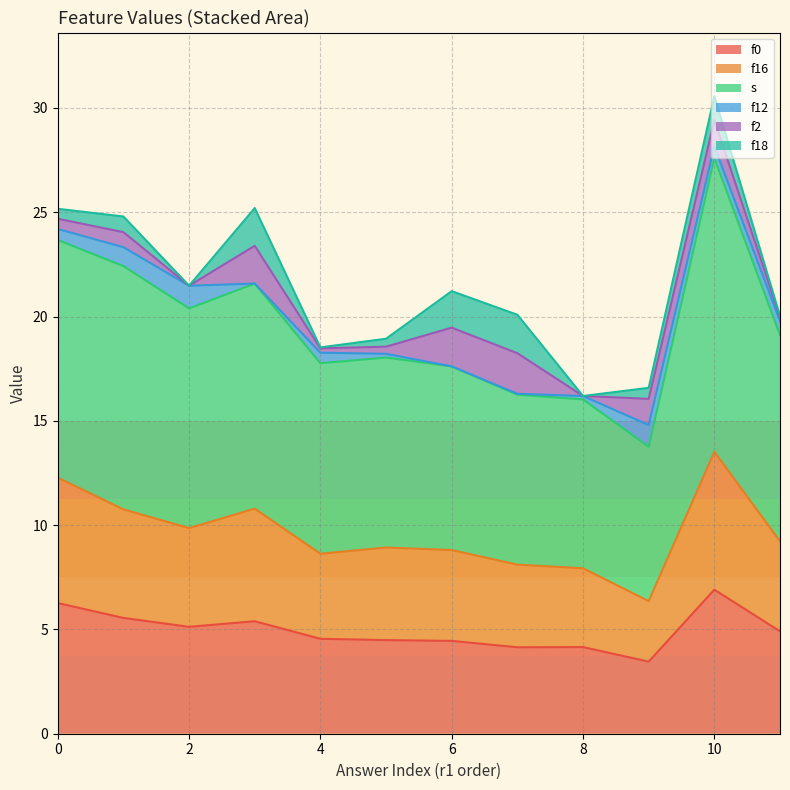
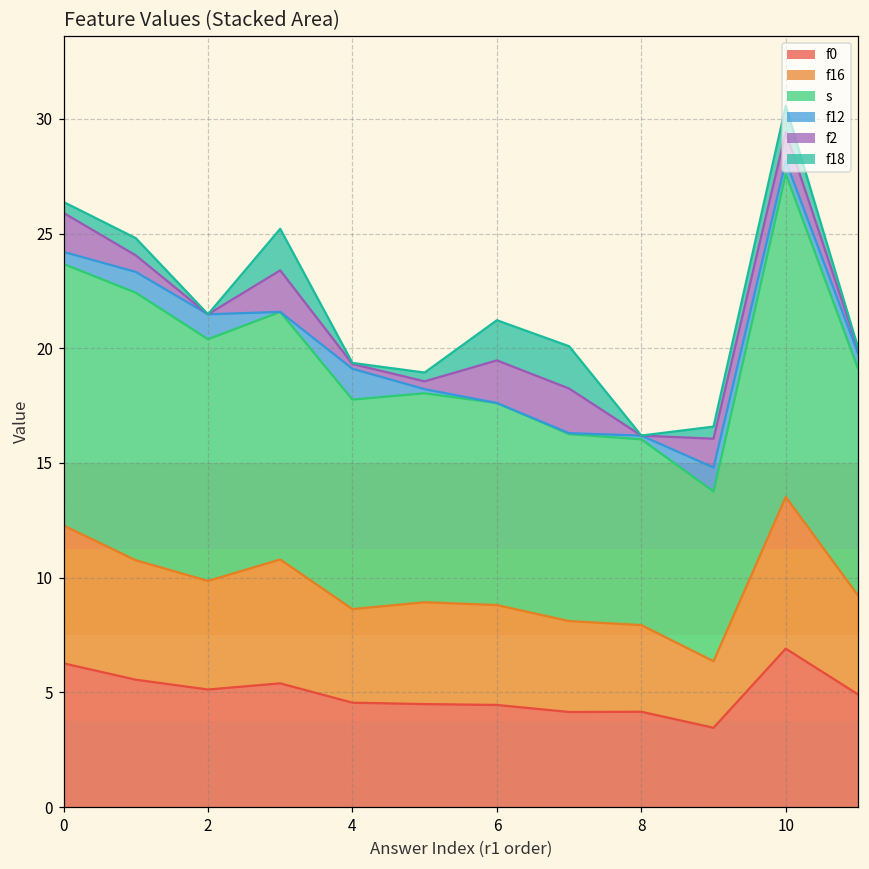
f2, 0: 0.5 -> 1.7
f12, 4: 0.5 -> 1.3
